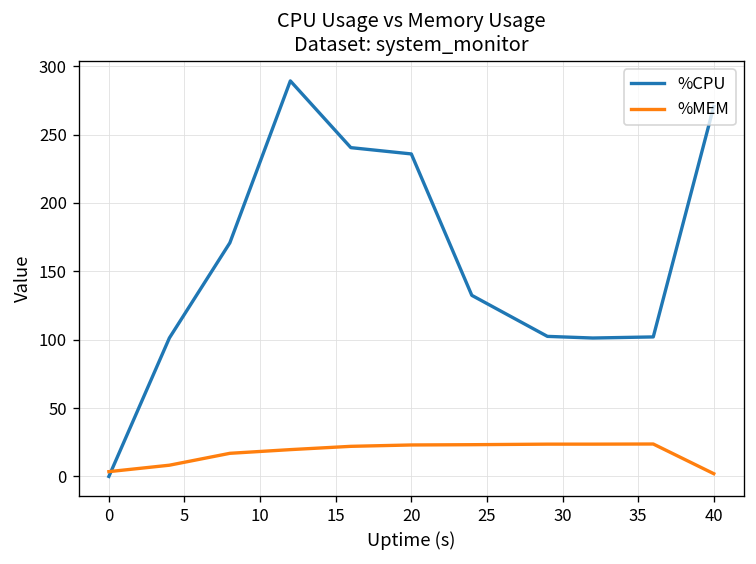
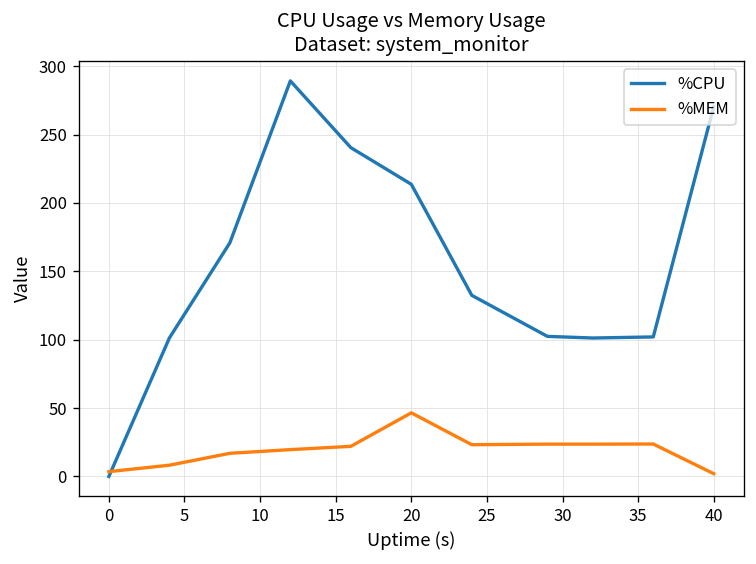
%CPU, 20: 236 -> 214
%MEM, 20: 23 -> 47
